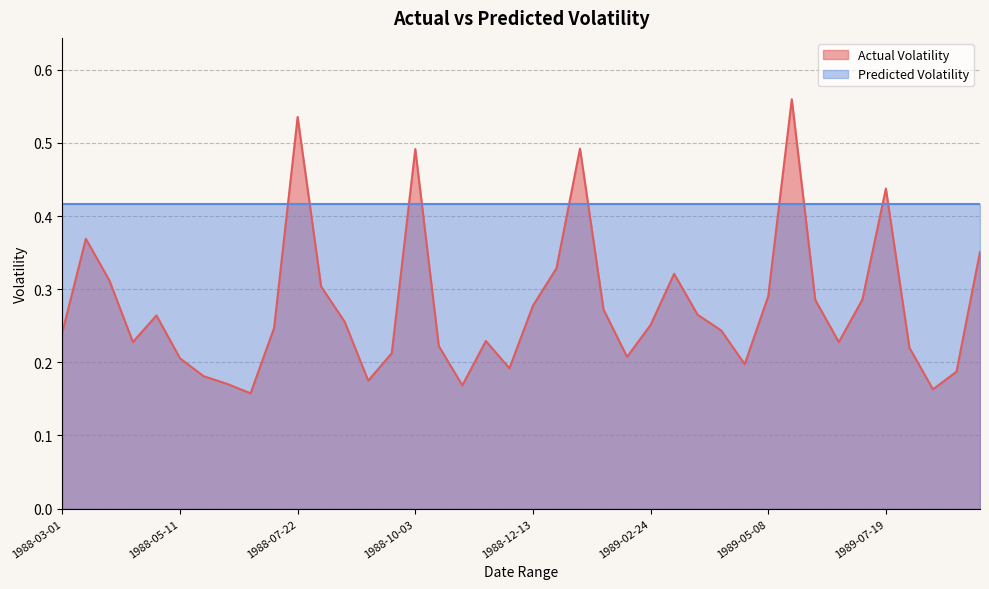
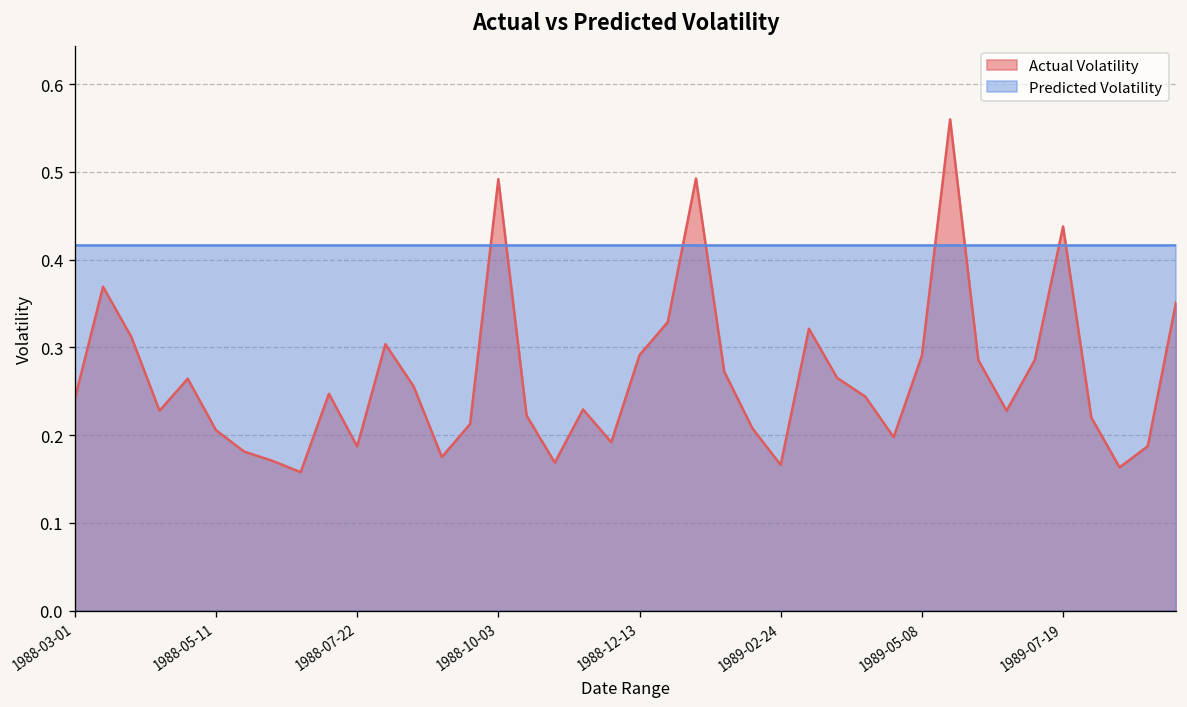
Actual Volatility, 1988-07-22: 0.54 -> 0.19
Actual Volatility, 1988-12-13: 0.28 -> 0.29
Actual Volatility, 1989-02-24: 0.25 -> 0.17
